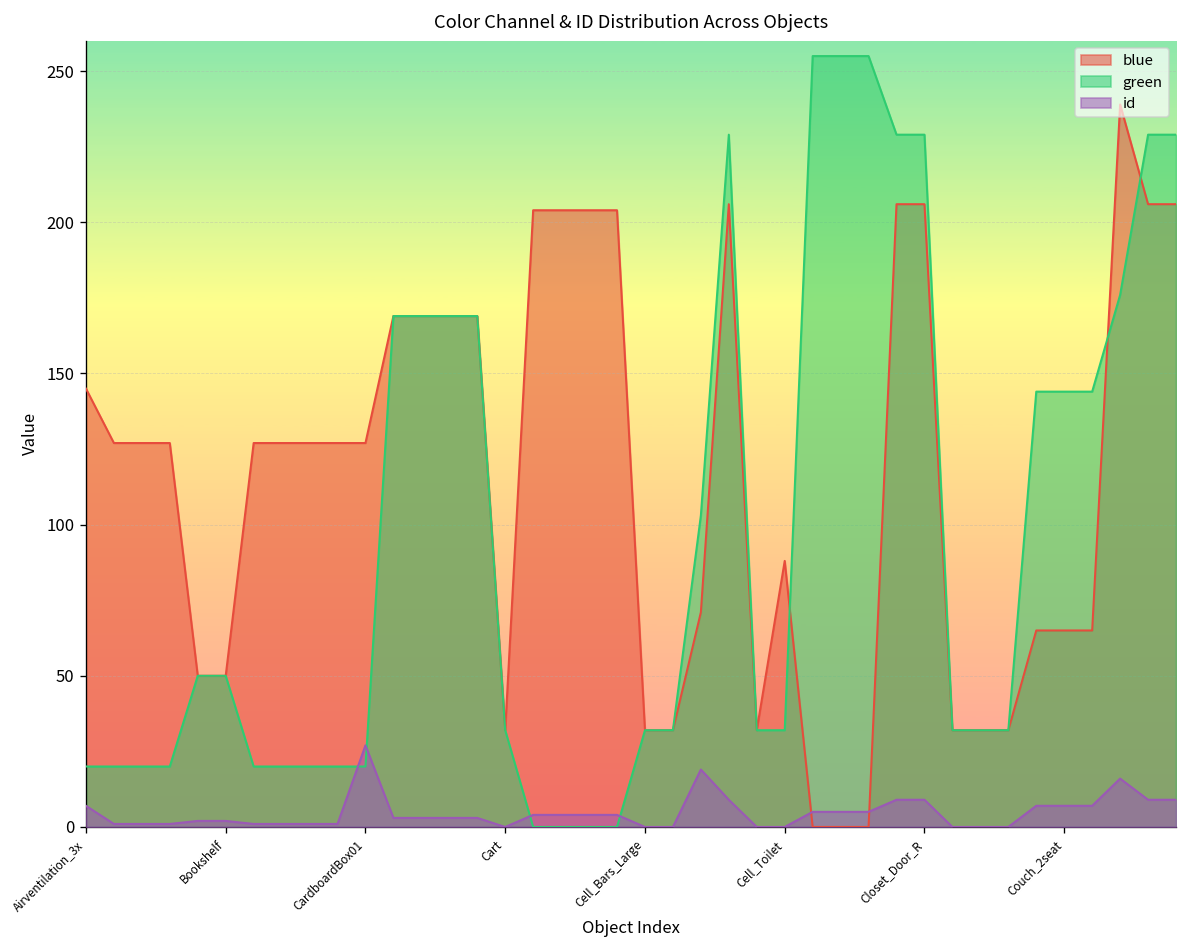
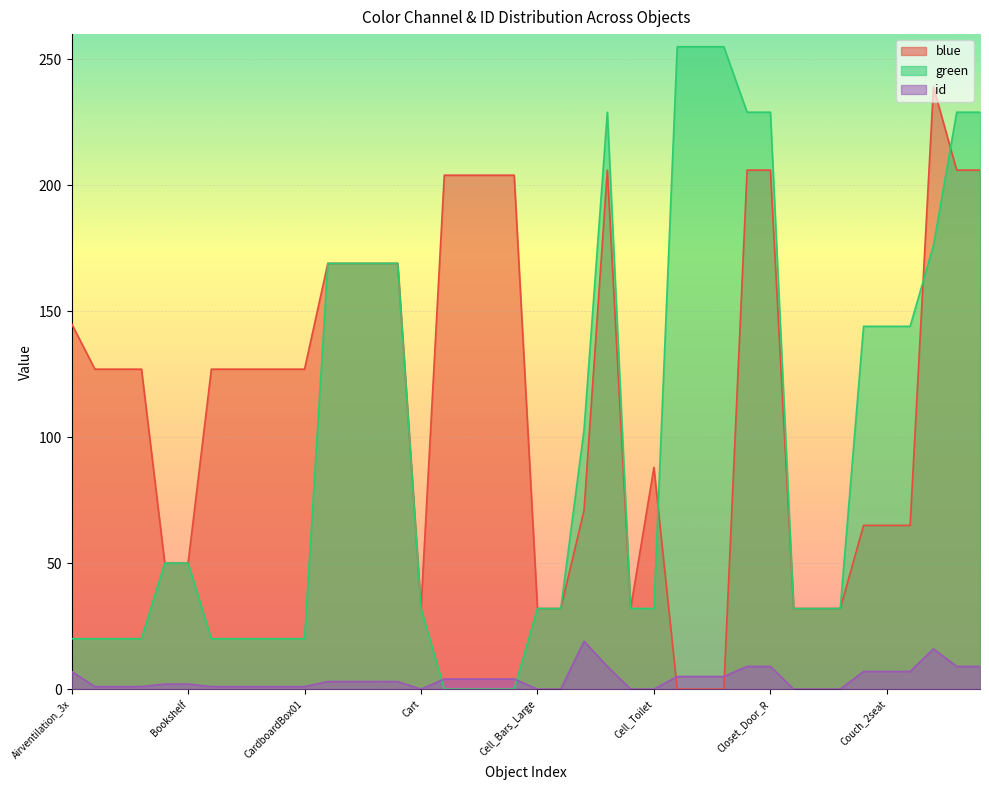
id, CardboardBox01: 27 -> 1
